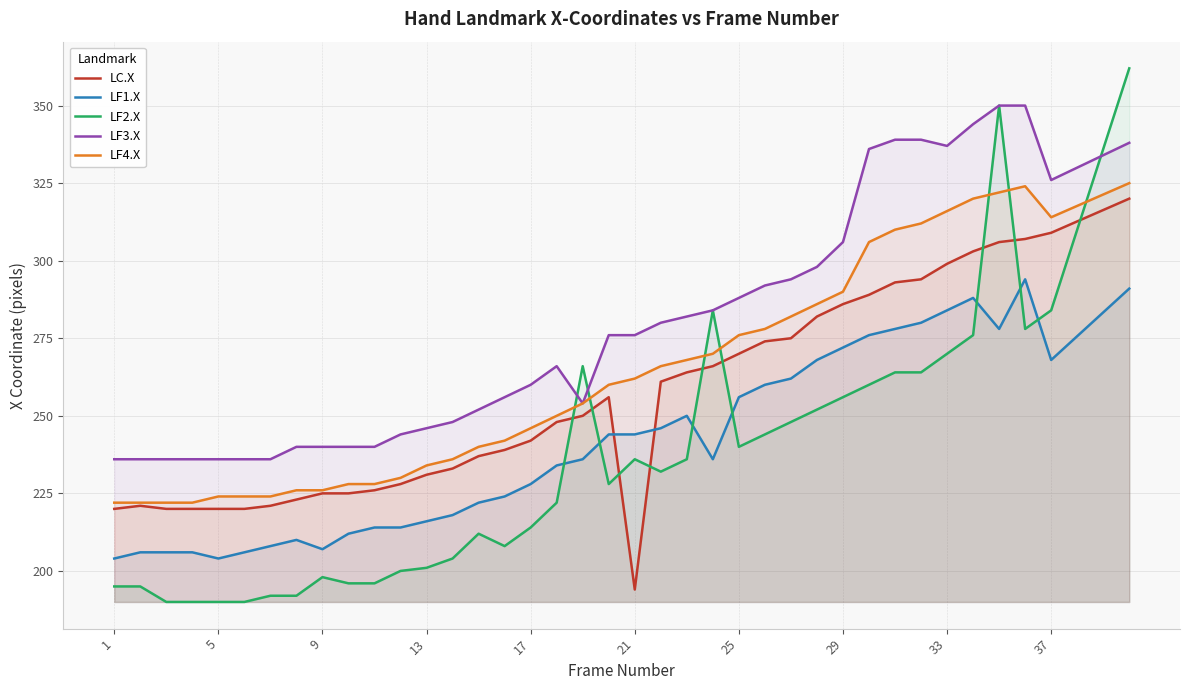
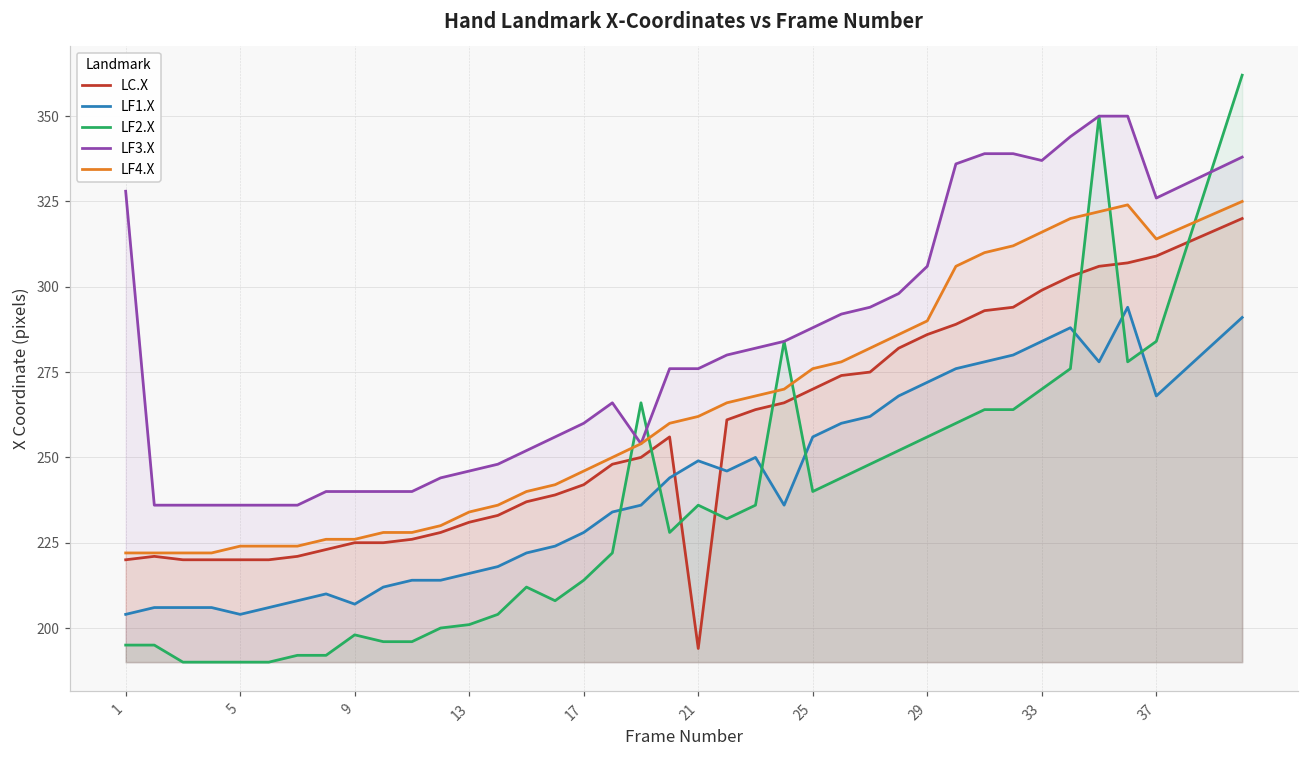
LF3.X, 1: 236 -> 328
LF1.X, 21: 244 -> 249
